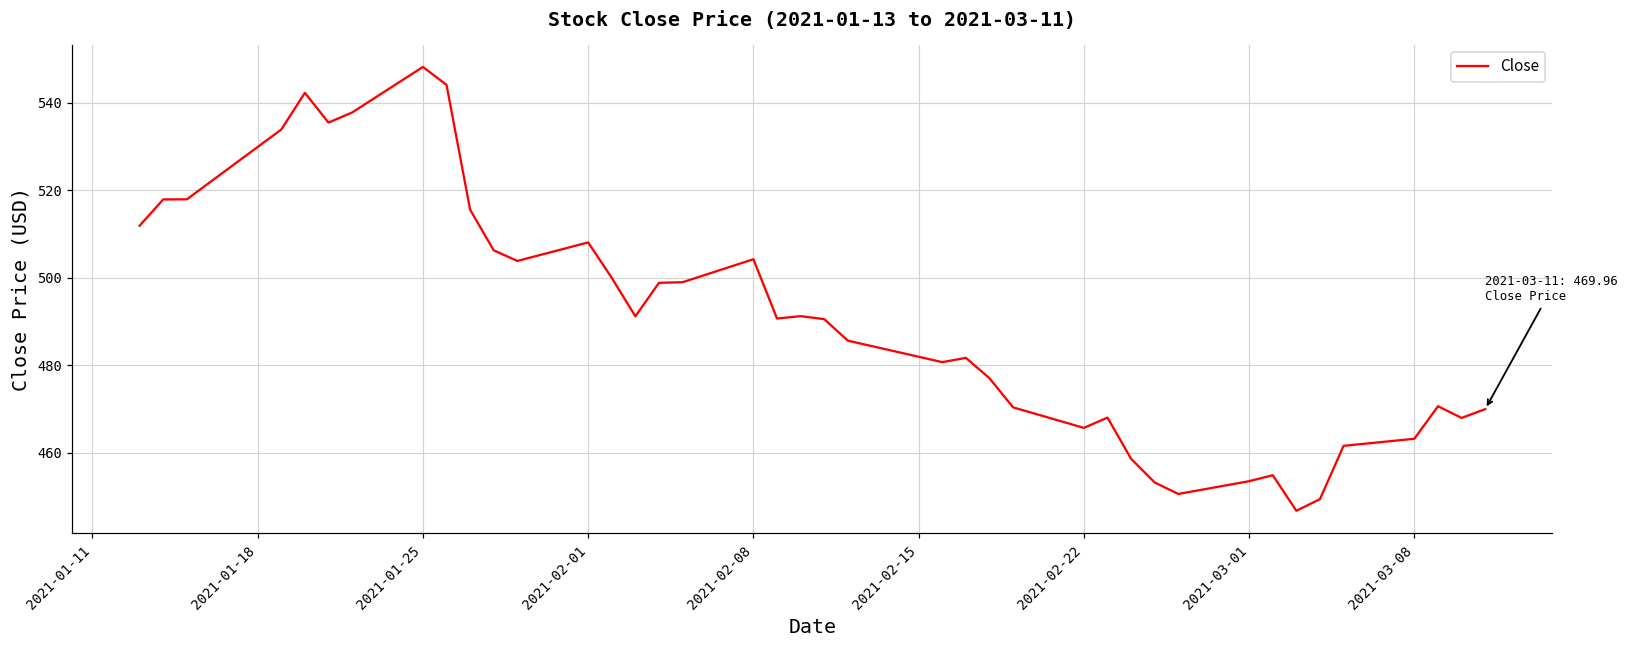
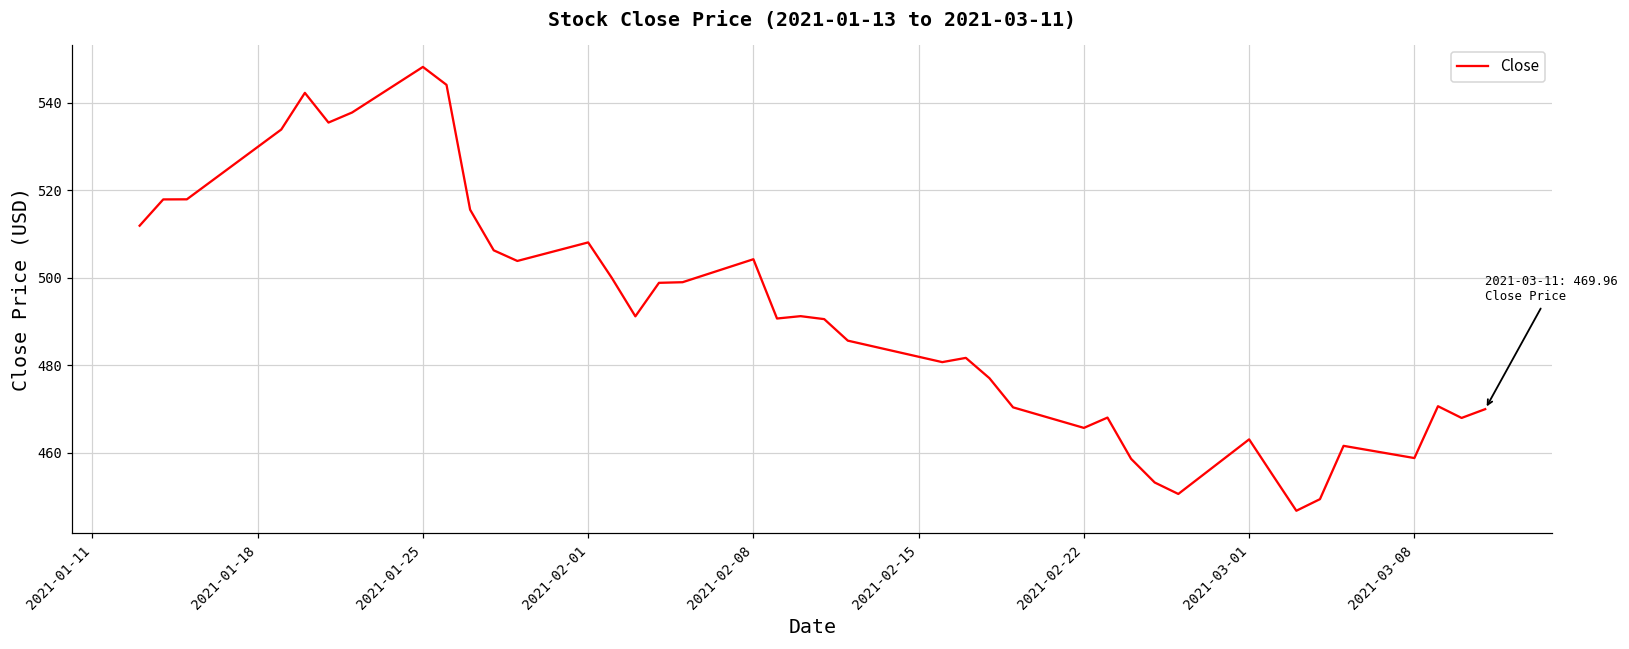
2021-03-01: 453 -> 463
2021-03-08: 463 -> 459
